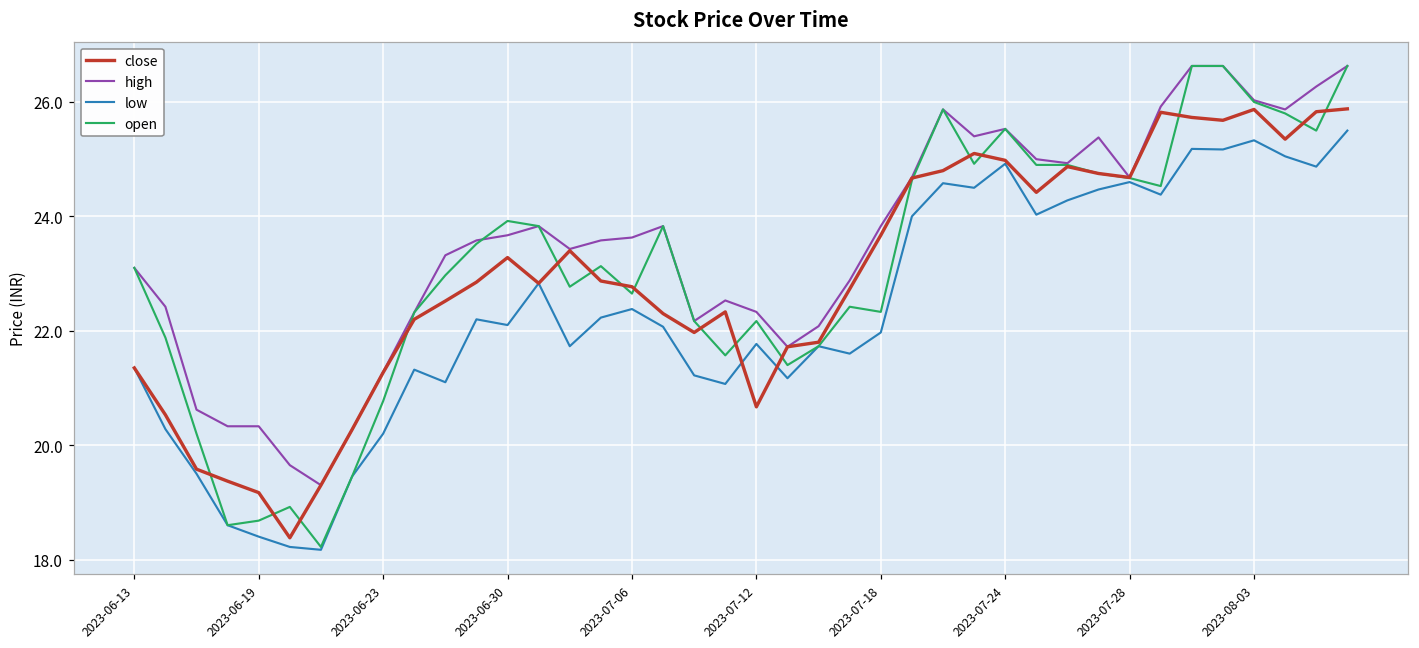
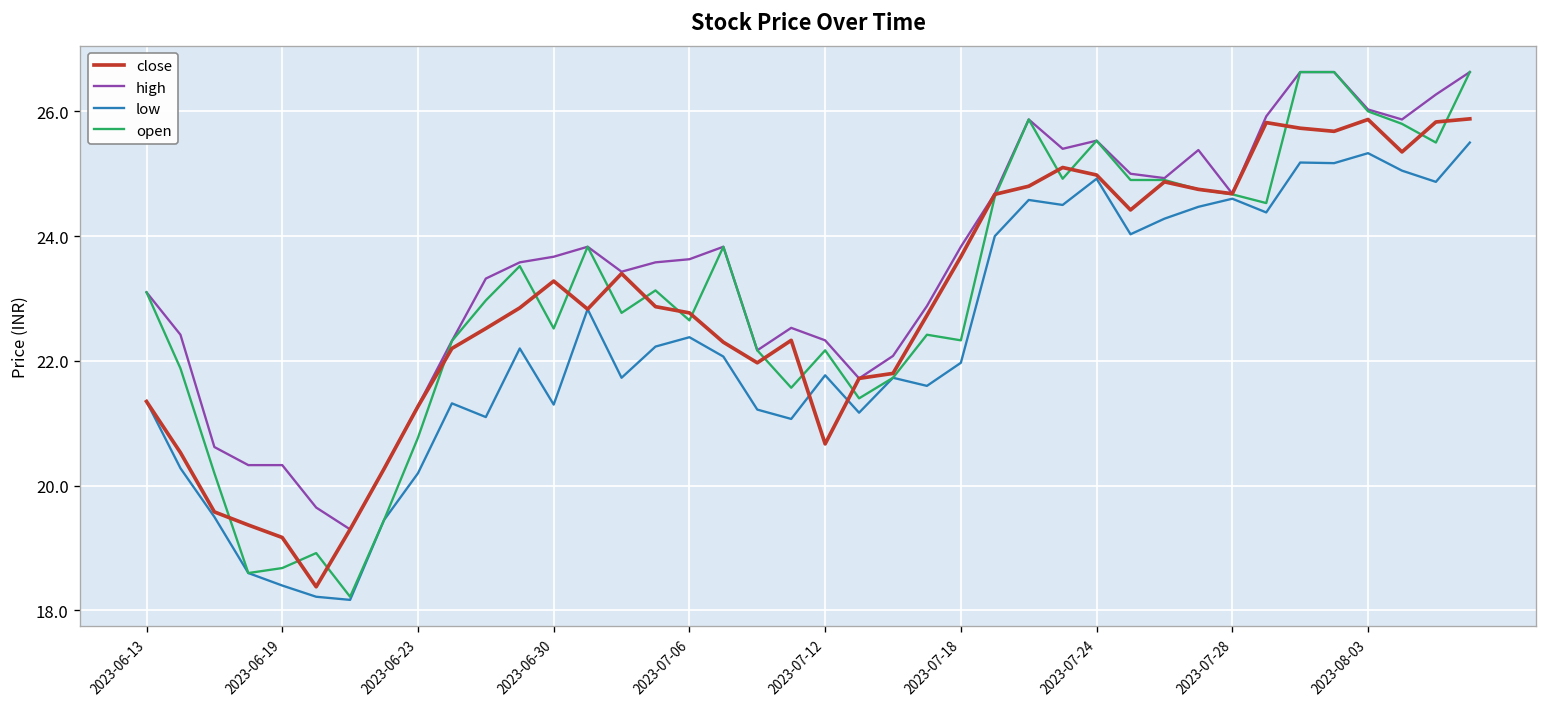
low, 2023-06-30: 22.1 -> 21.3
open, 2023-06-30: 23.9 -> 22.5
